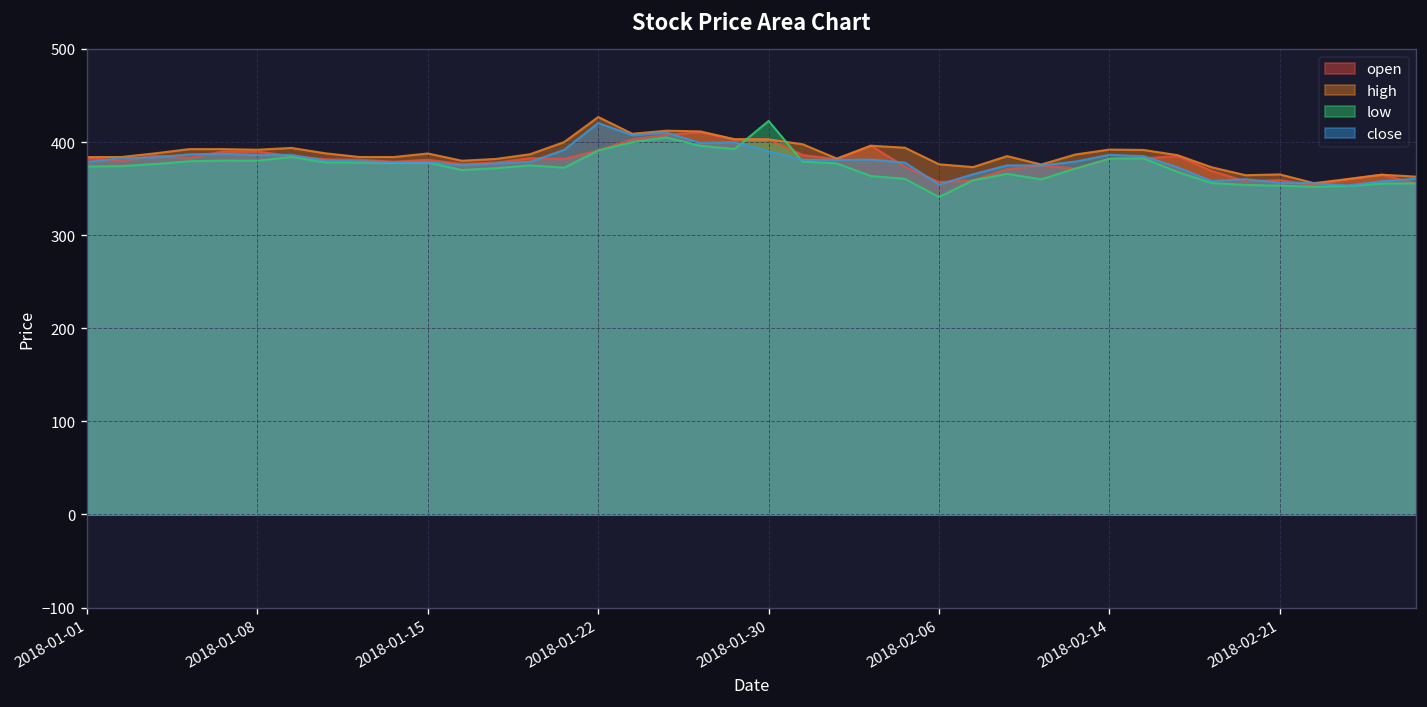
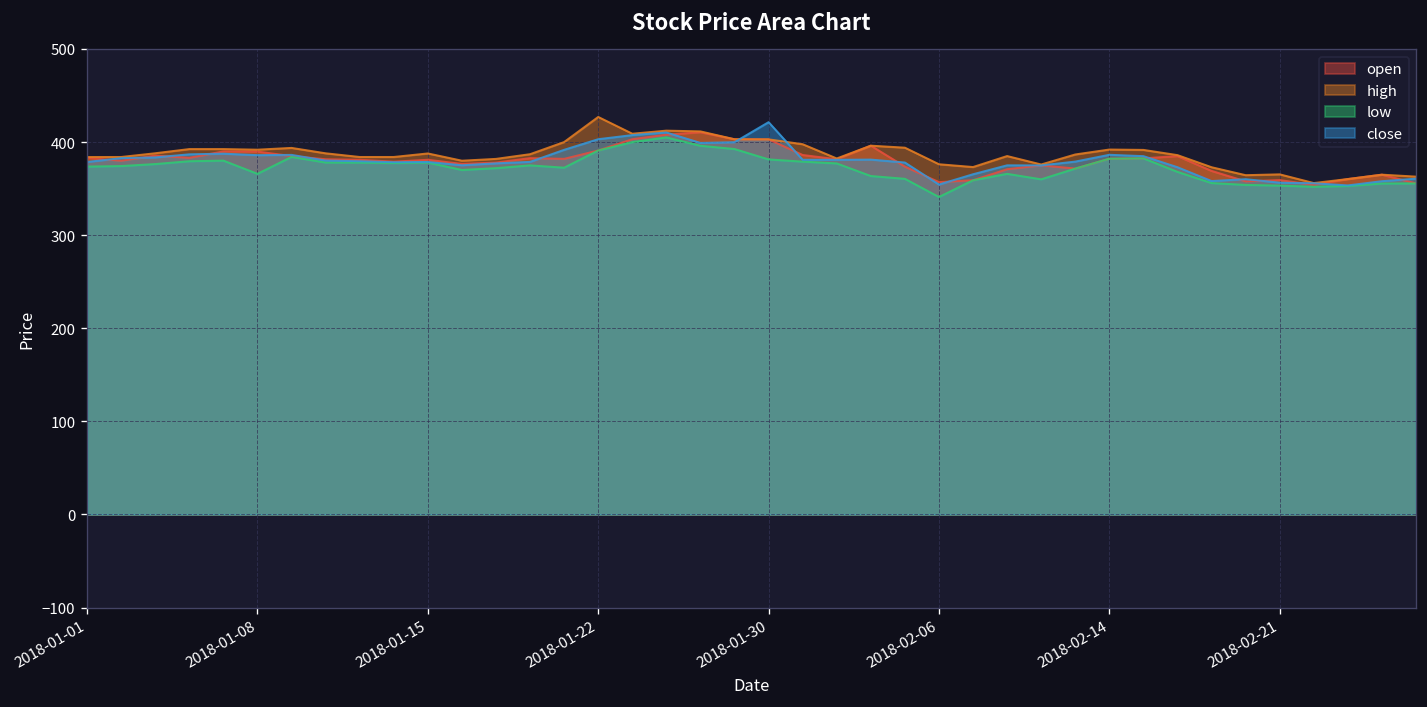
low, 2018-01-08: 380 -> 370
close, 2018-01-22: 420 -> 400
low, 2018-01-30: 420 -> 380
close, 2018-01-30: 390 -> 420
